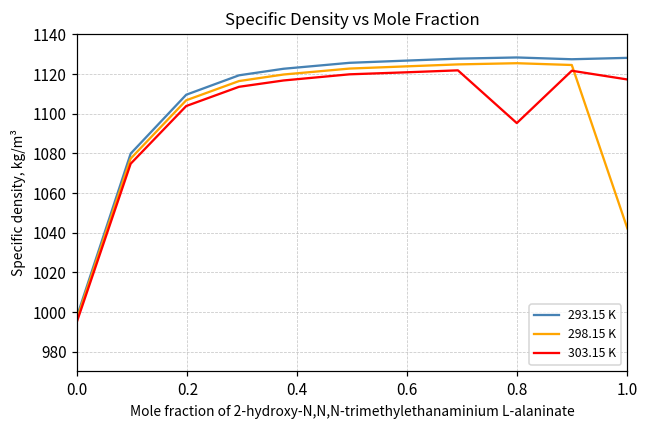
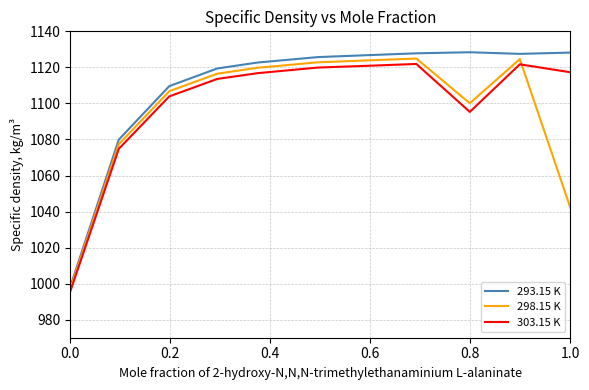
298.15 K, 0.8: 1126 -> 1100
